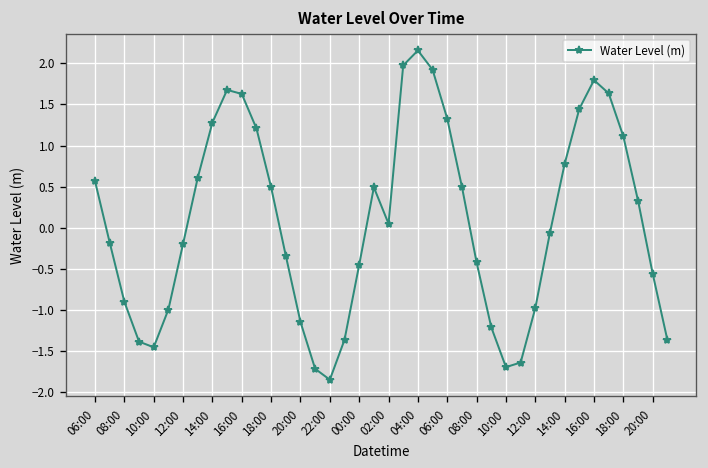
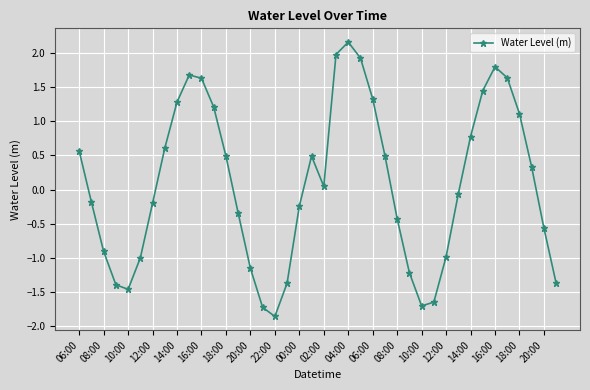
00:00: -0.5 -> -0.2
